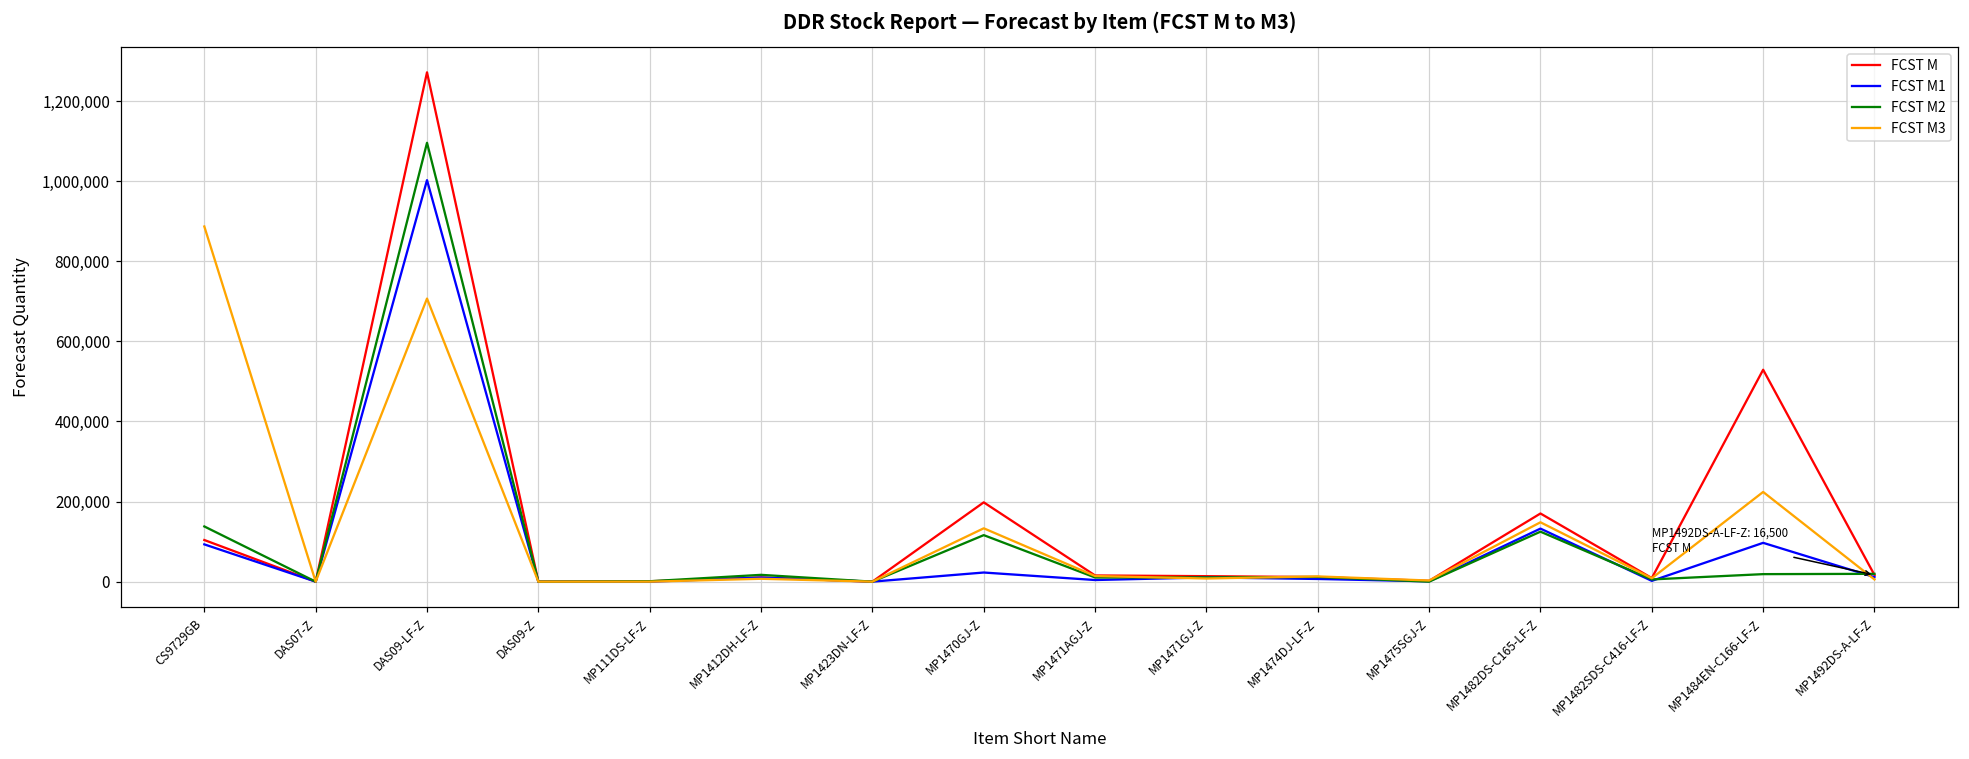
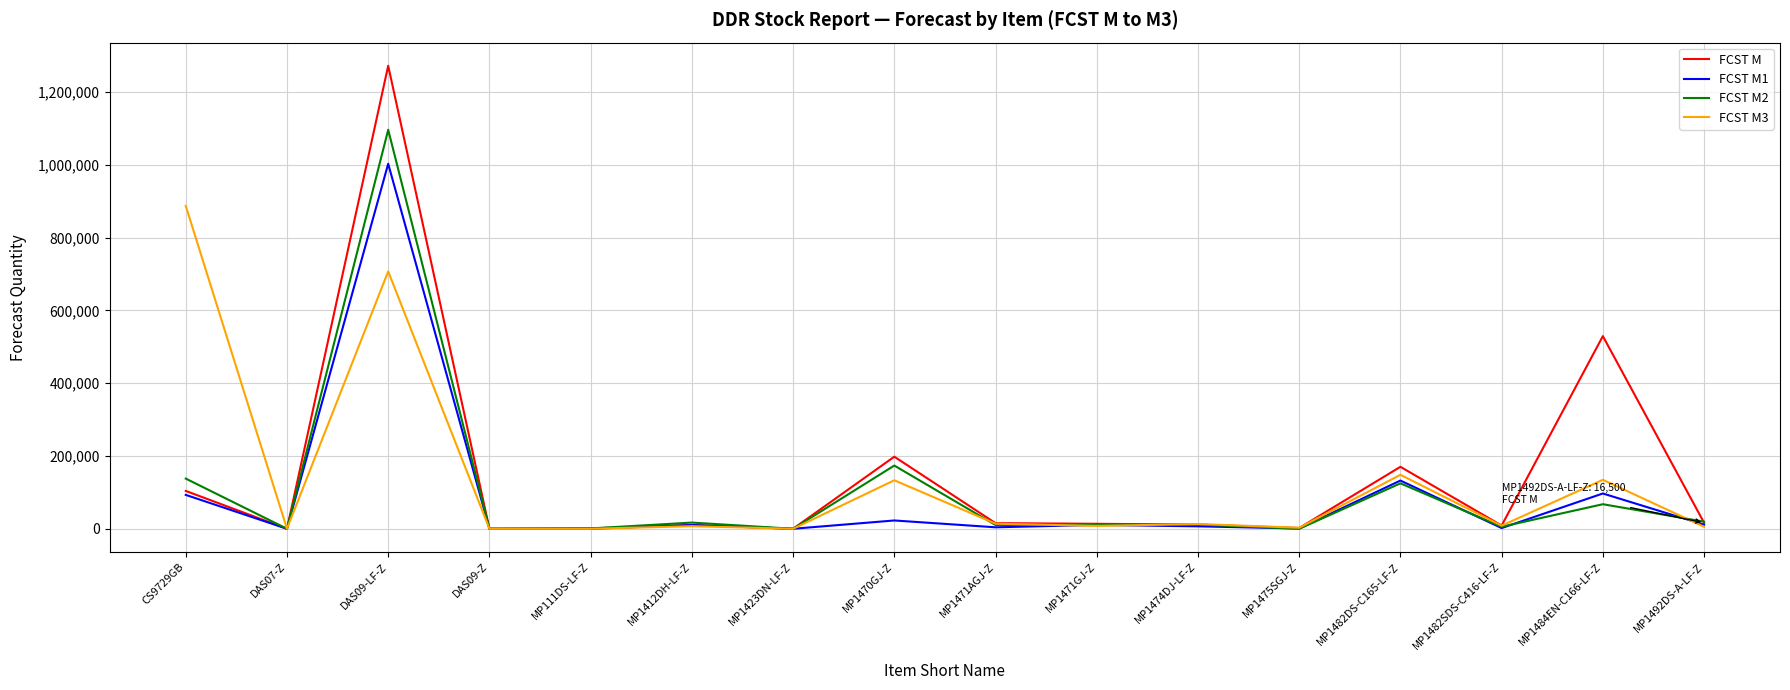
FCST M2, MP1470GJ-Z: 120,000 -> 170,000
FCST M2, MP1484EN-C166-LF-Z: 20,000 -> 70,000
FCST M3, MP1484EN-C166-LF-Z: 220,000 -> 130,000
